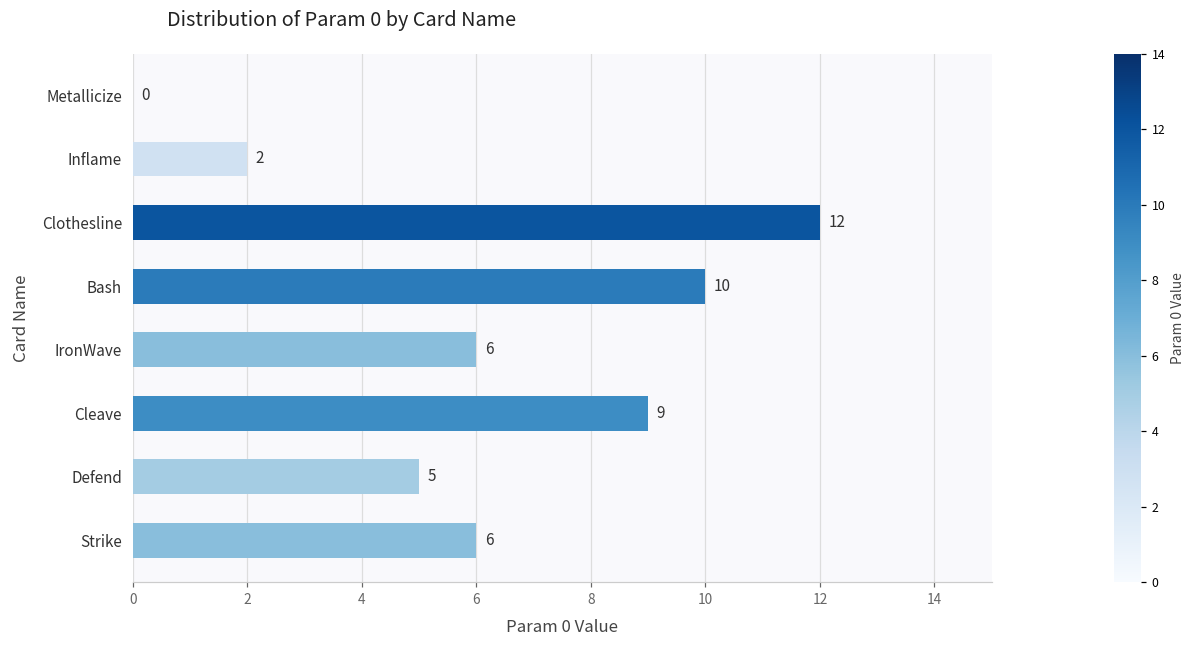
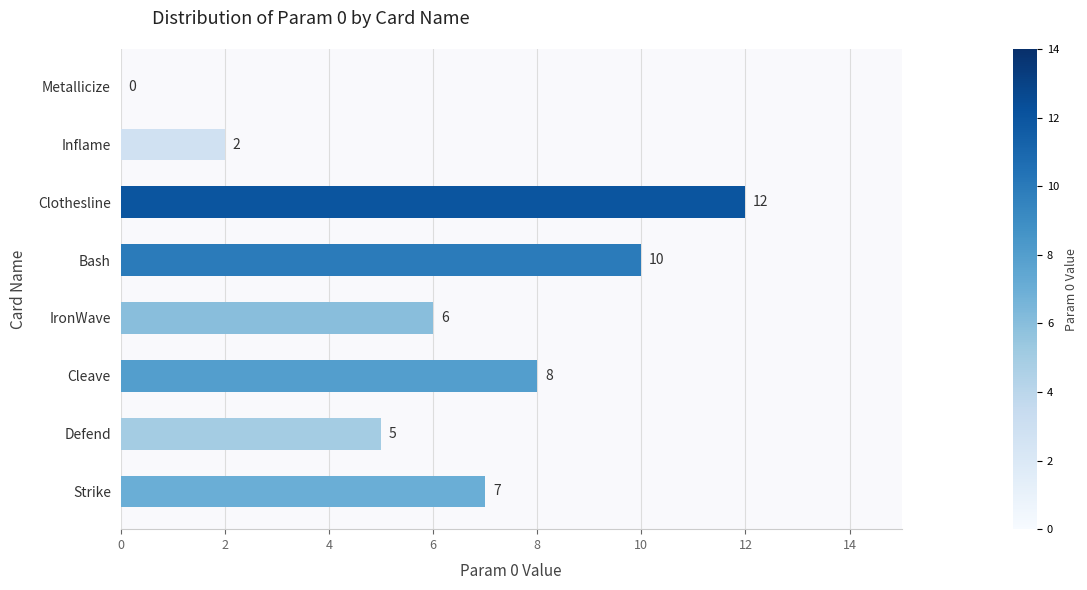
Cleave: 9 -> 8
Strike: 6 -> 7
